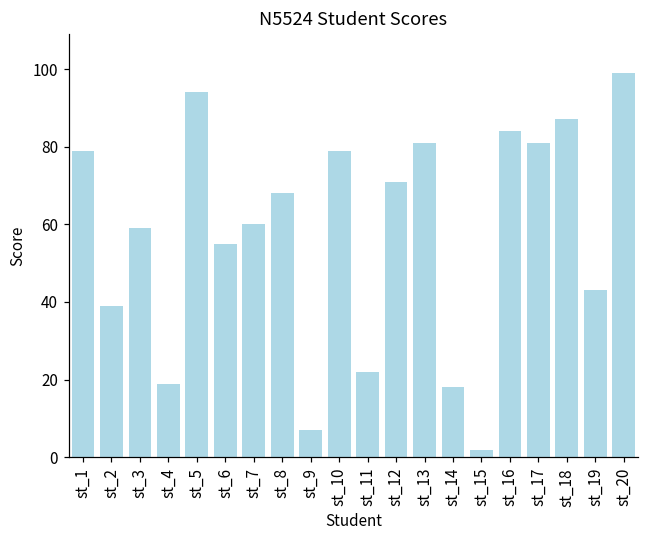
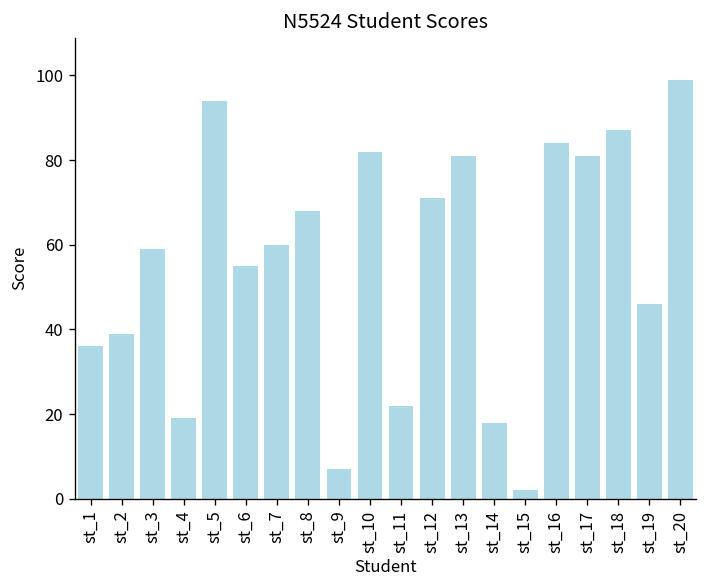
st_1: 79 -> 36
st_10: 79 -> 82
st_19: 43 -> 46
